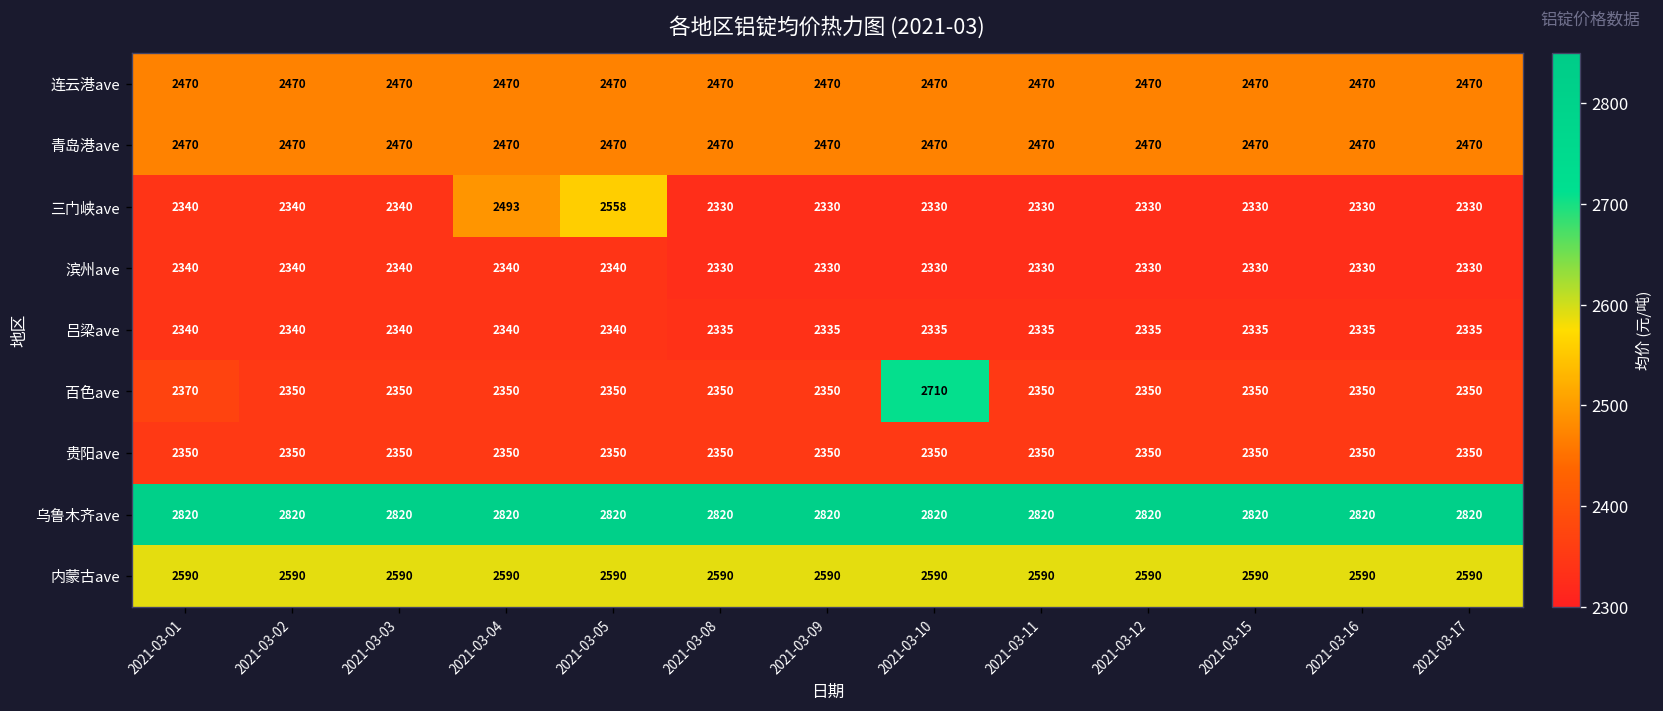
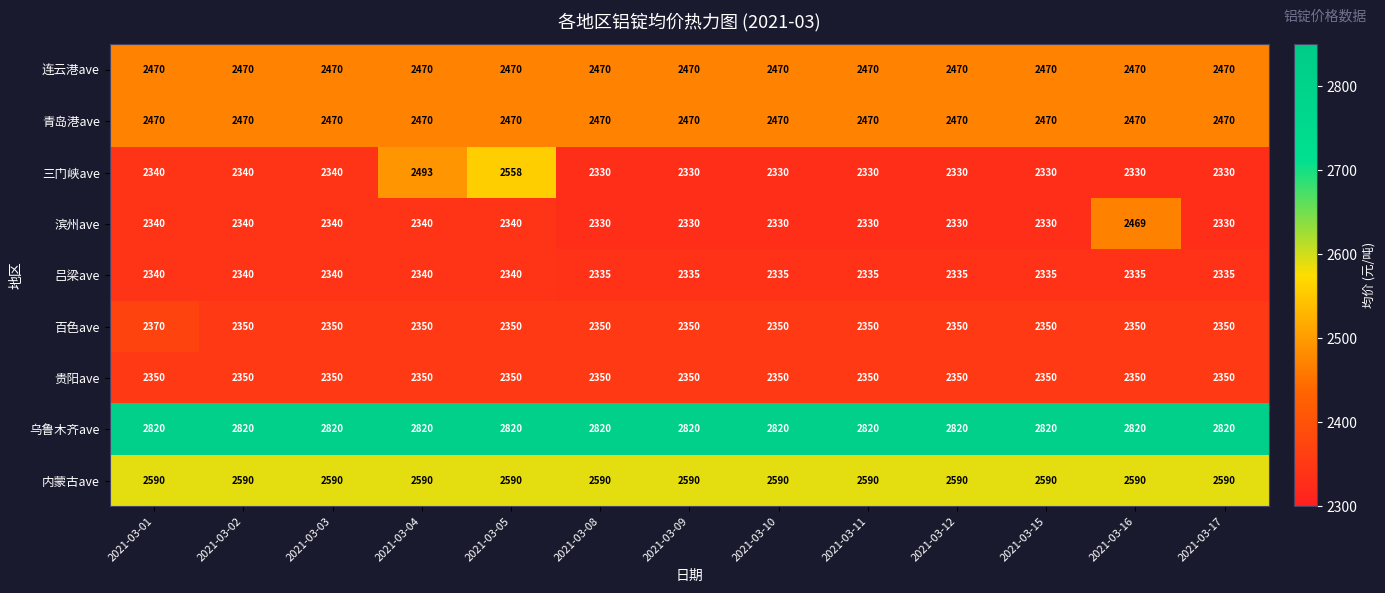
滨州ave, 2021-03-16: 2330 -> 2469
百色ave, 2021-03-10: 2710 -> 2350
